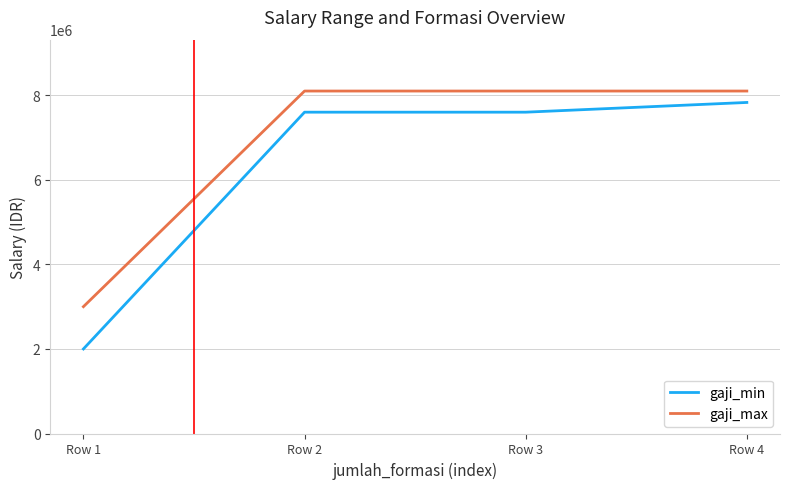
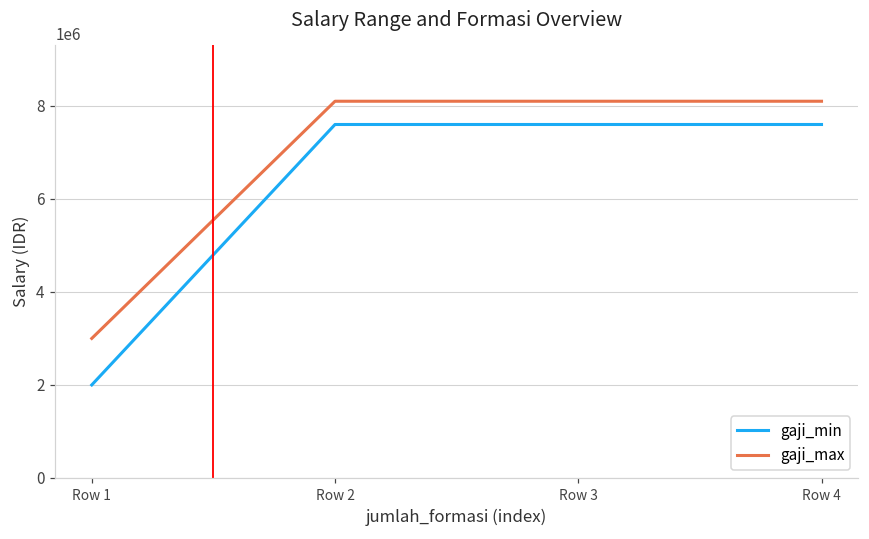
gaji_min, Row 4: 7800000 -> 7600000
